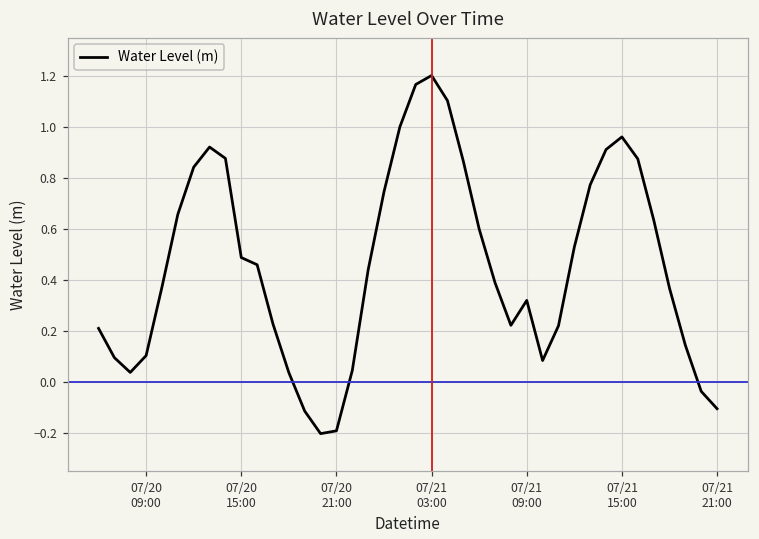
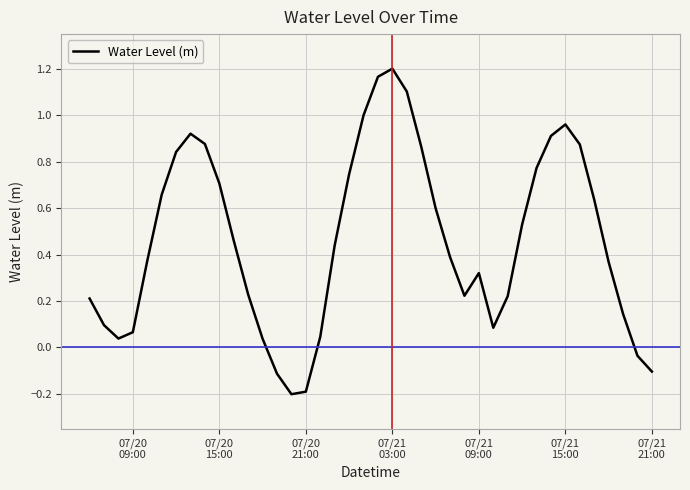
07/20 09:00: 0.10 -> 0.07
07/20 15:00: 0.49 -> 0.71
